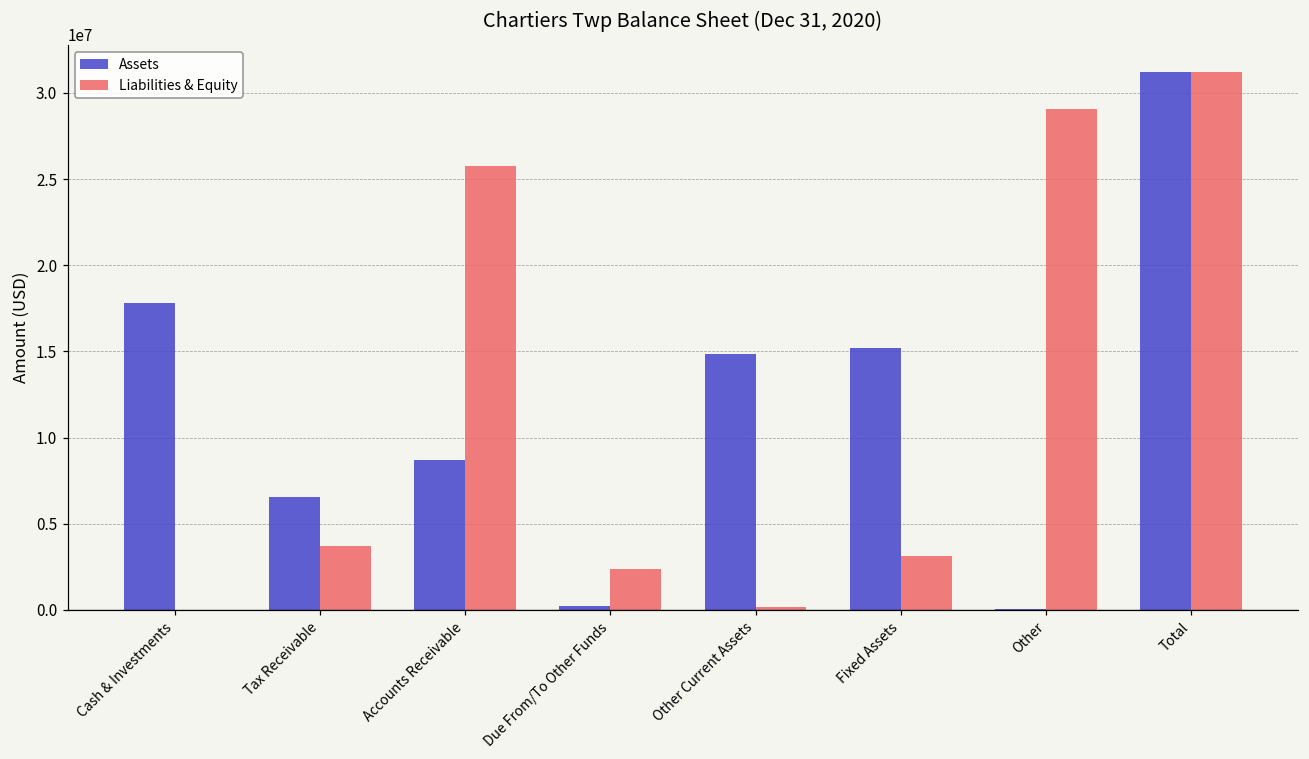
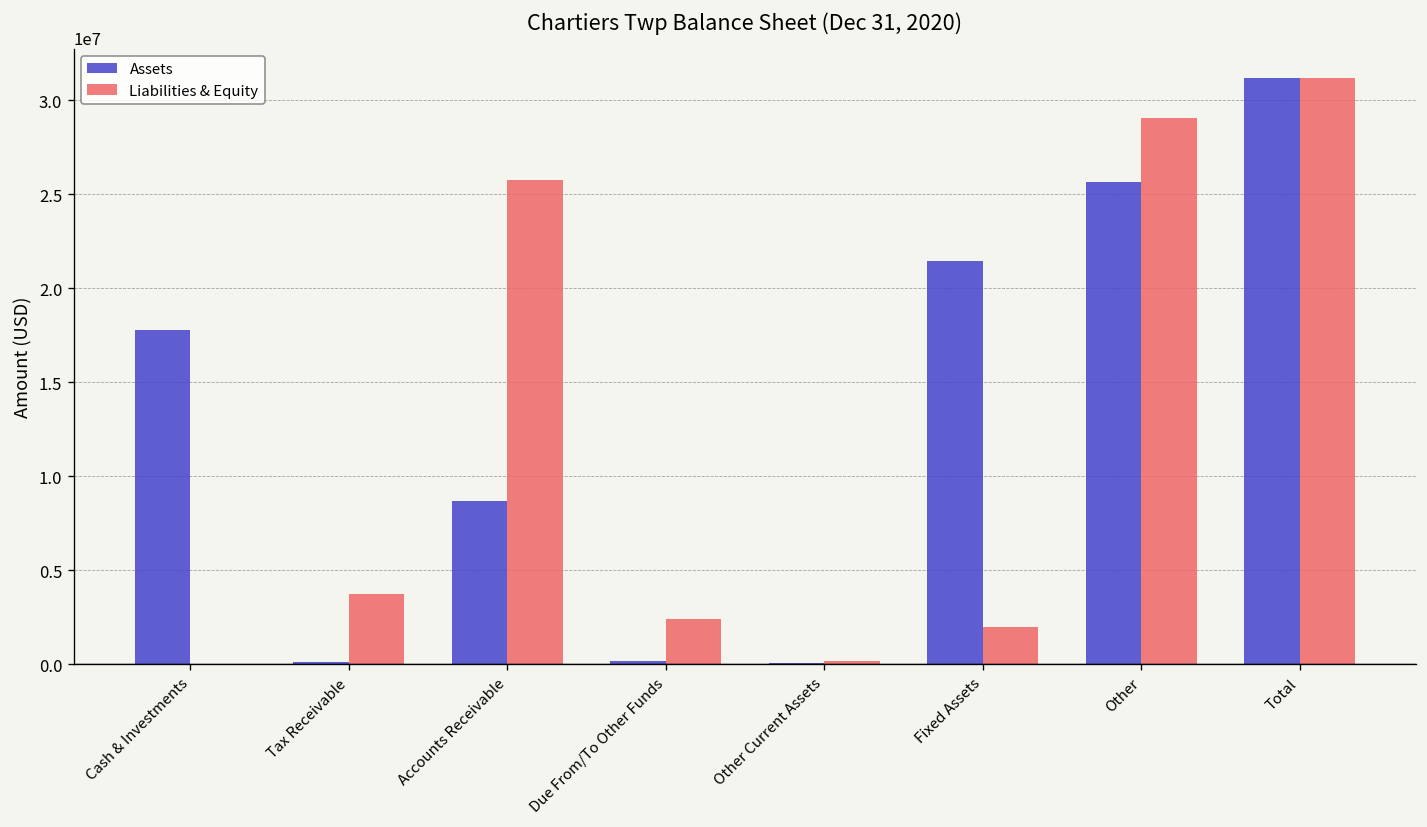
Assets, Tax Receivable: 6600000 -> 100000
Assets, Other Current Assets: 14900000 -> 100000
Assets, Fixed Assets: 15200000 -> 21500000
Liabilities & Equity, Fixed Assets: 3100000 -> 2000000
Assets, Other: 0 -> 25600000
